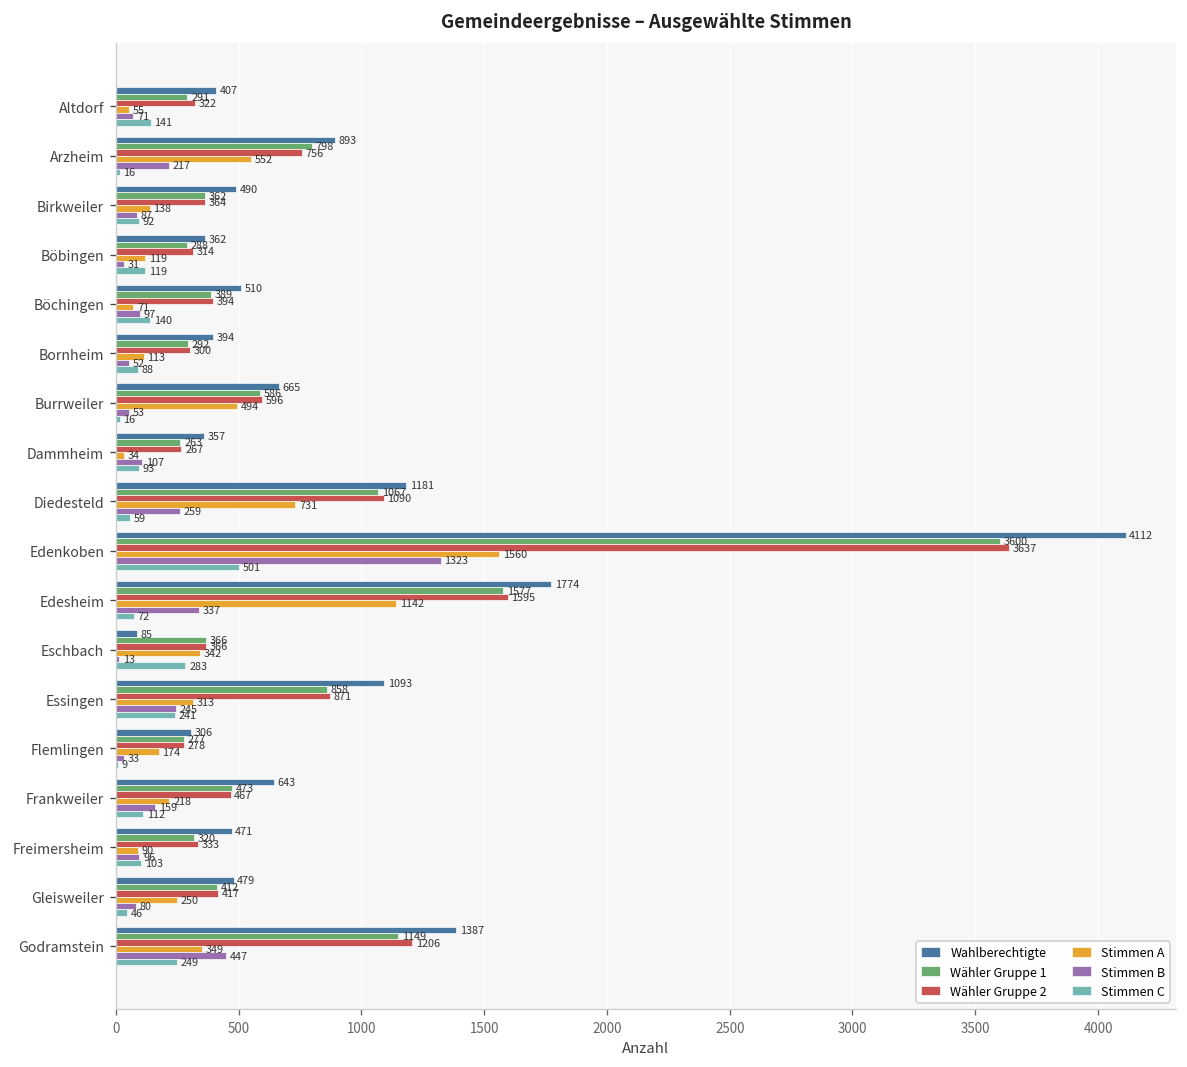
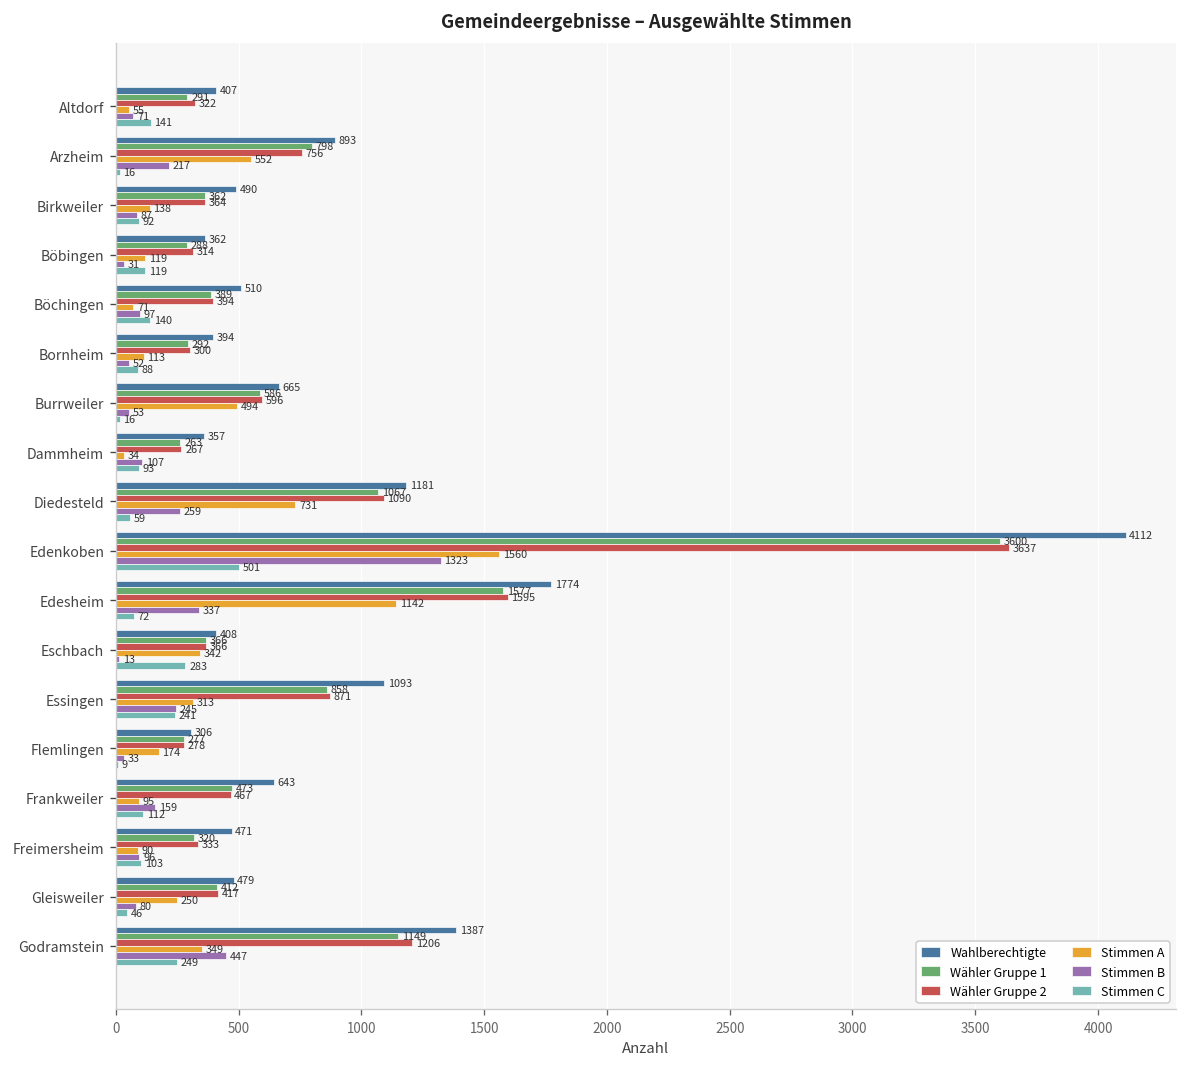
Wahlberechtigte, Eschbach: 85 -> 408
Stimmen A, Frankweiler: 218 -> 95
